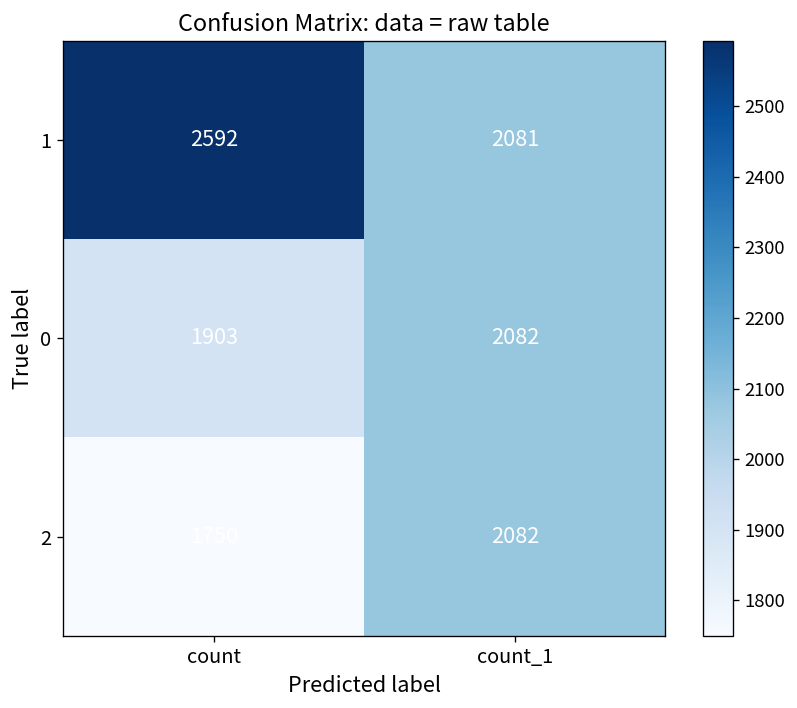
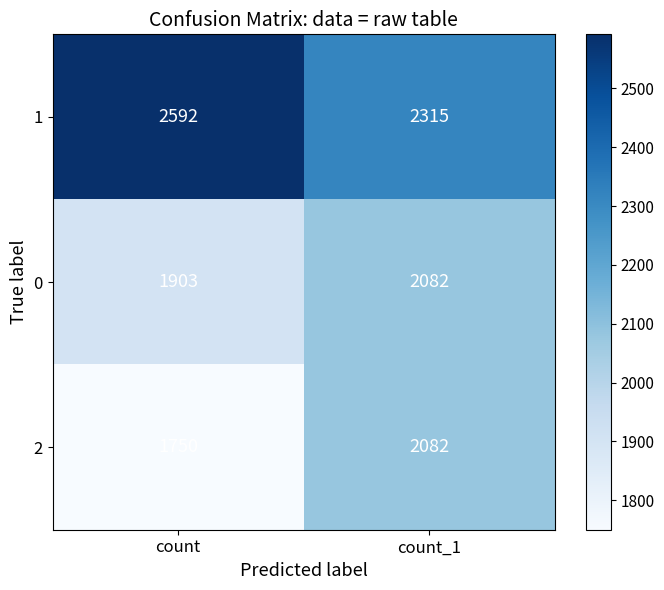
1, count_1: 2081 -> 2315
